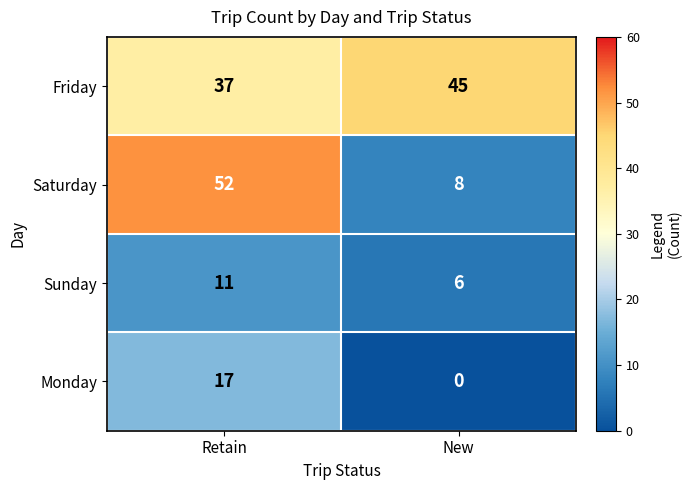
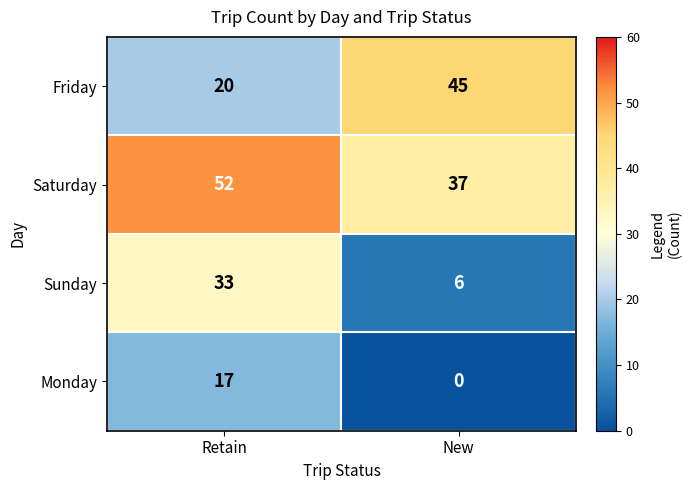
Friday, Retain: 37 -> 20
Saturday, New: 8 -> 37
Sunday, Retain: 11 -> 33
